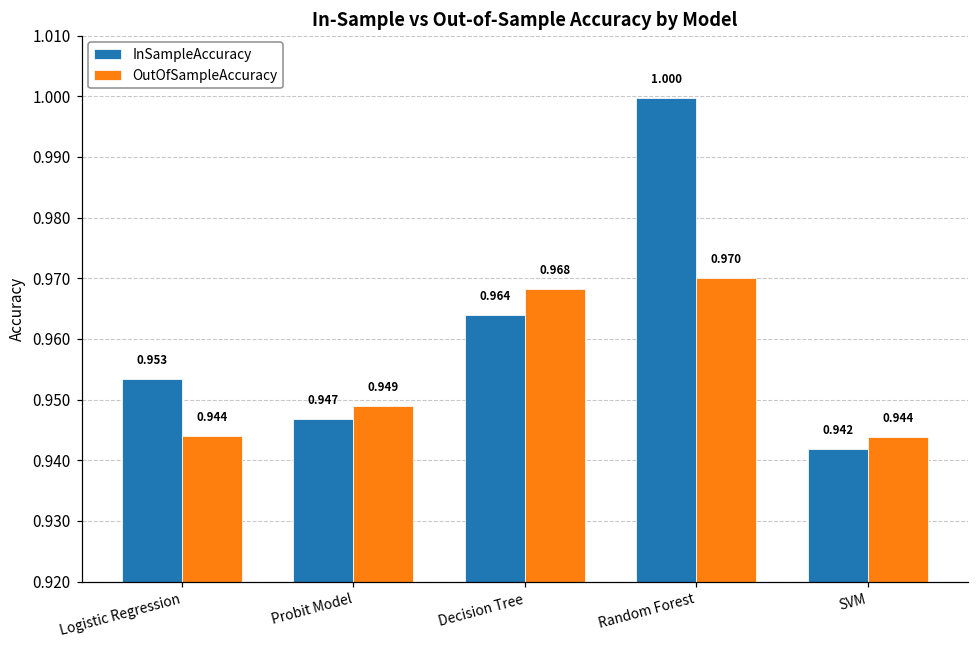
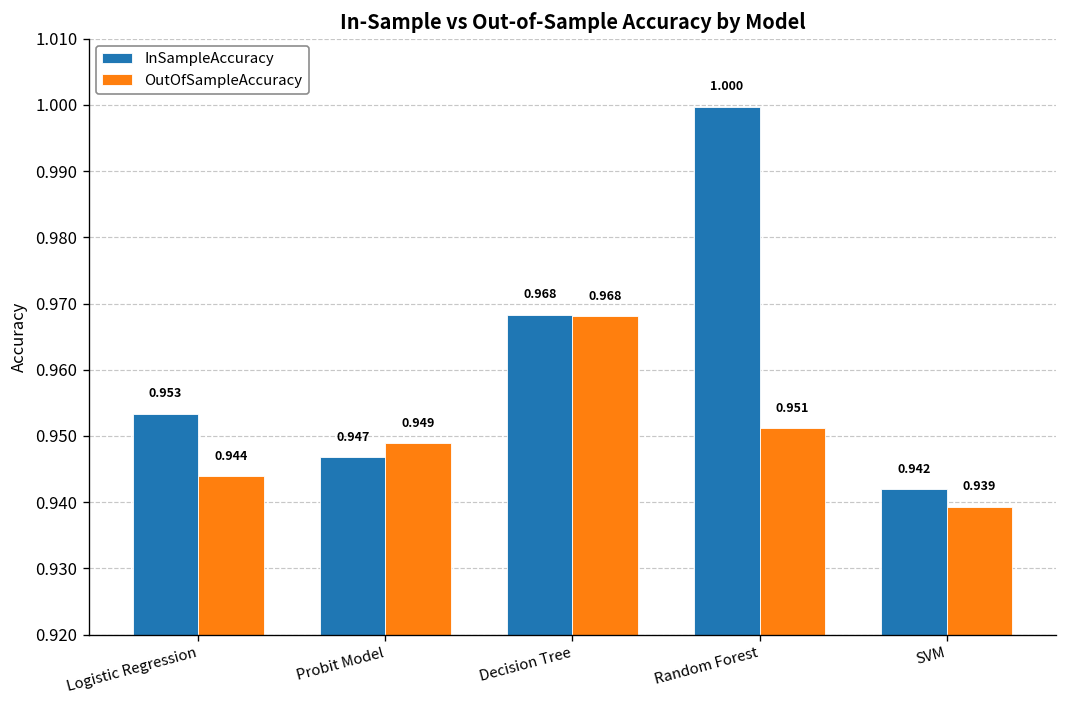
InSampleAccuracy, Decision Tree: 0.964 -> 0.968
OutOfSampleAccuracy, Random Forest: 0.970 -> 0.951
OutOfSampleAccuracy, SVM: 0.944 -> 0.939
